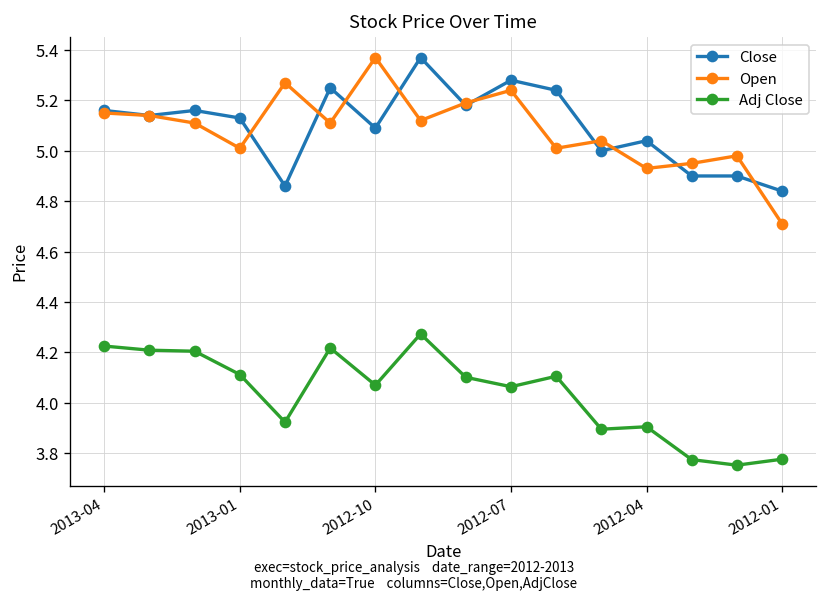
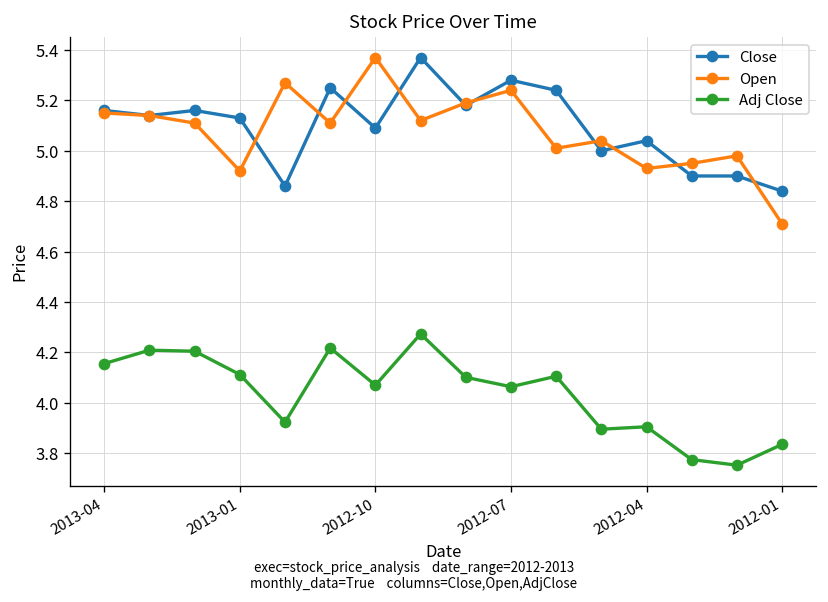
Adj Close, 2013-04: 4.23 -> 4.16
Open, 2013-01: 5.01 -> 4.92
Adj Close, 2012-01: 3.78 -> 3.83
